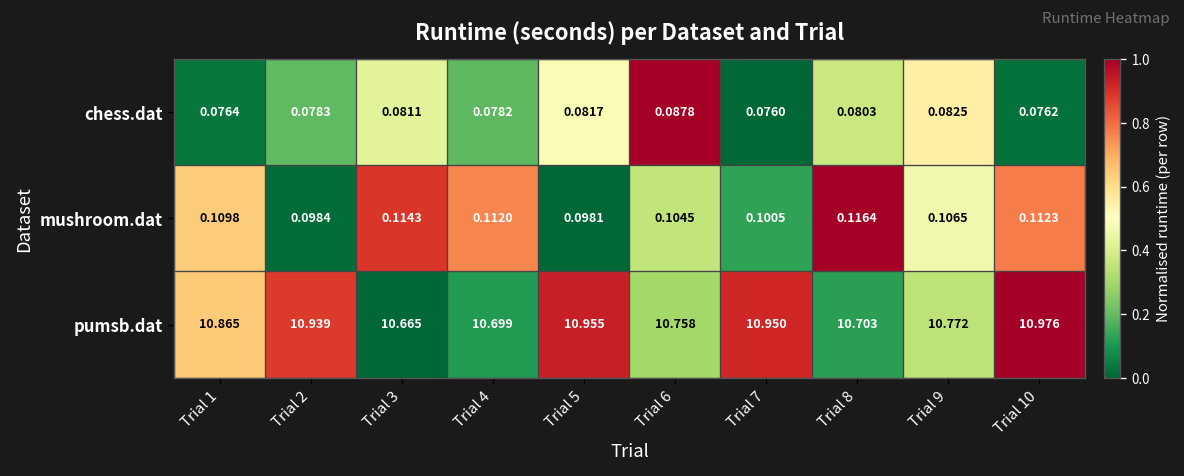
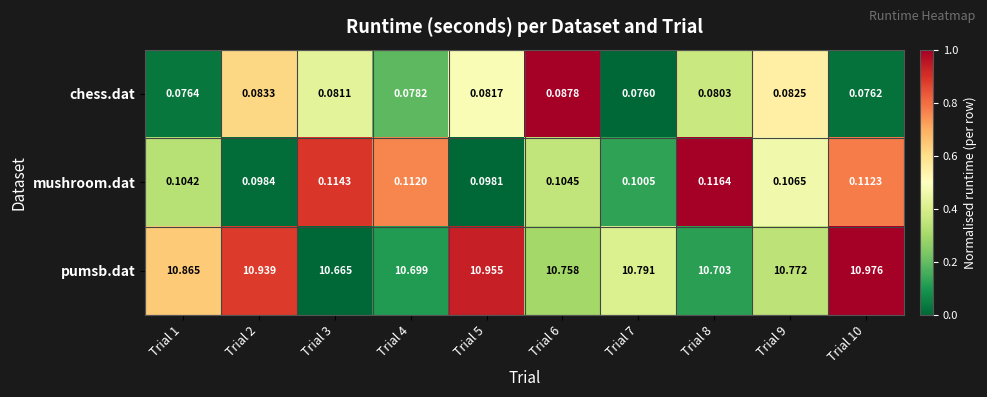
chess.dat, Trial 2: 0.0783 -> 0.0833
mushroom.dat, Trial 1: 0.1098 -> 0.1042
pumsb.dat, Trial 7: 10.950 -> 10.791
